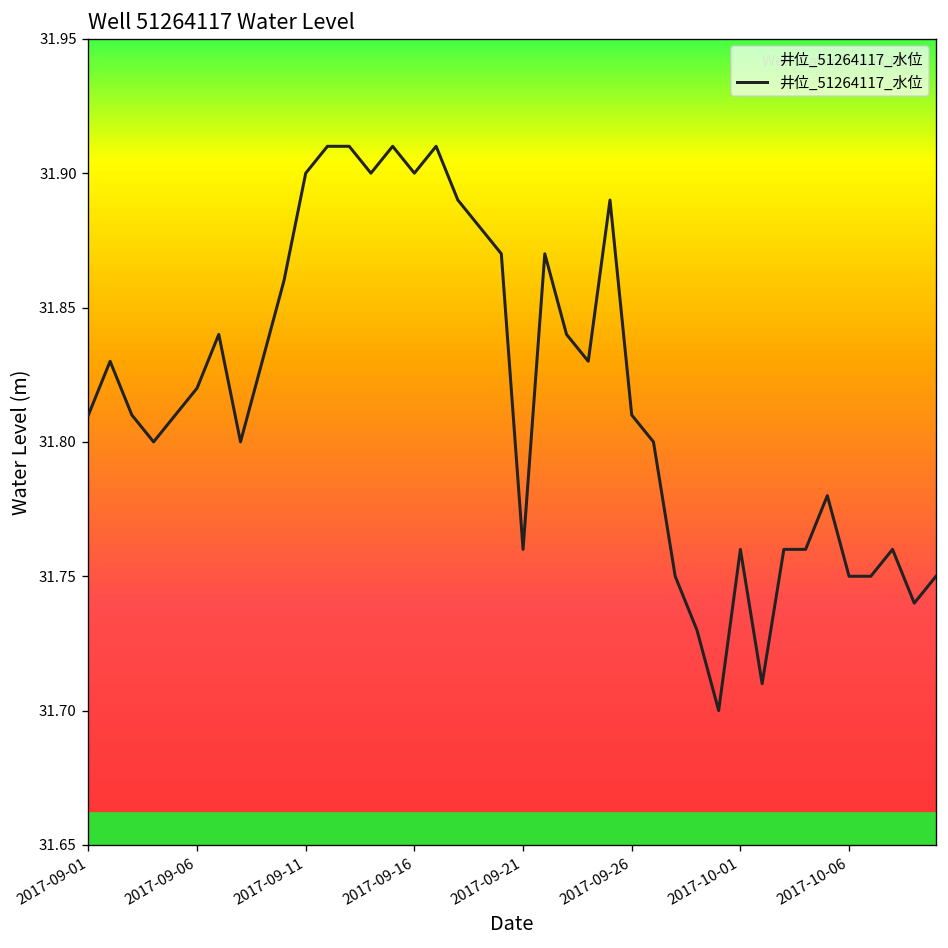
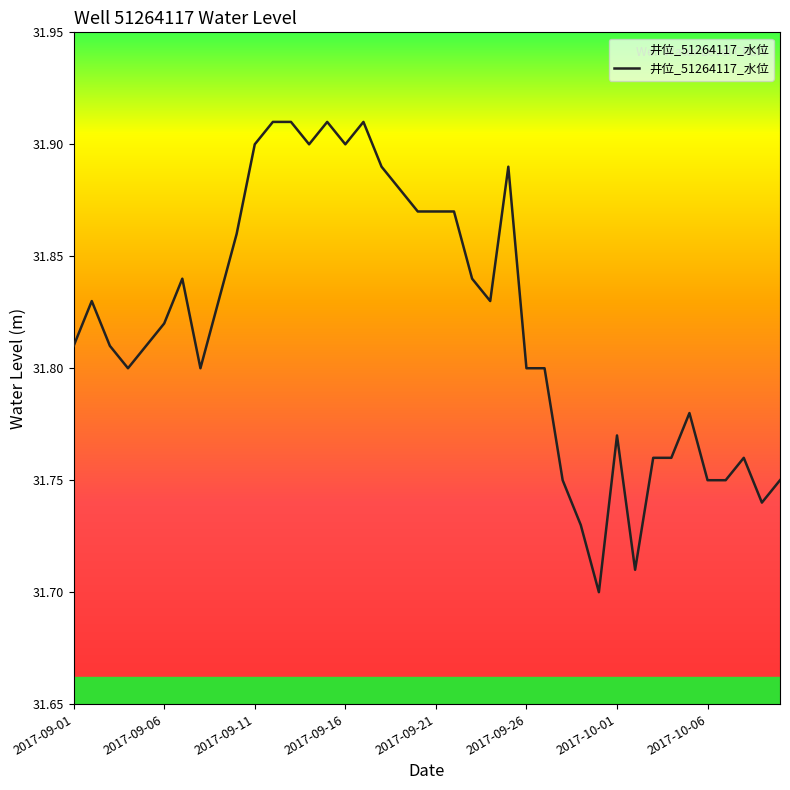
2017-09-21: 31.76 -> 31.87
2017-09-26: 31.81 -> 31.80
2017-10-01: 31.76 -> 31.77
